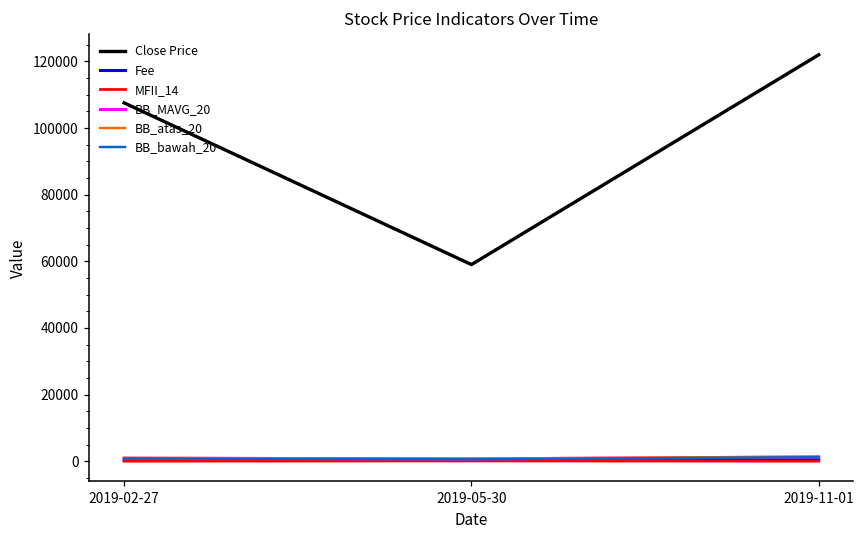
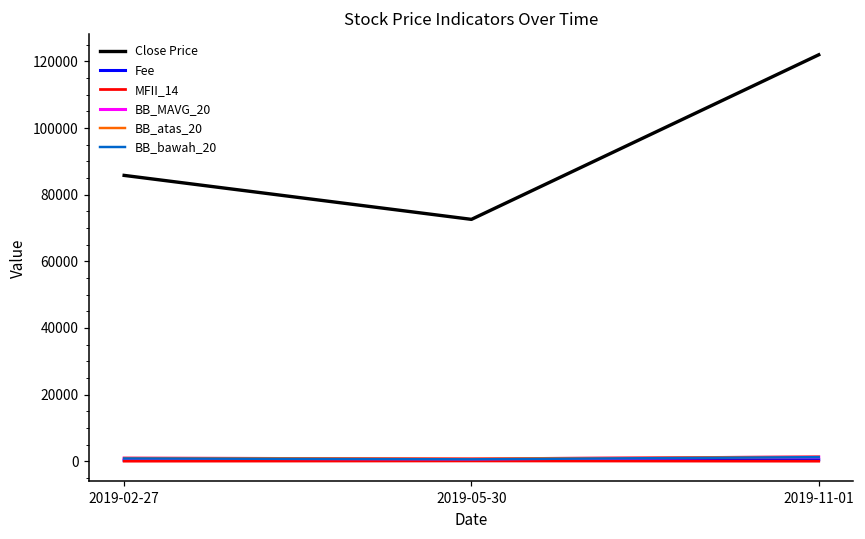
Close Price, 2019-02-27: 108000 -> 86000
Close Price, 2019-05-30: 59000 -> 73000
